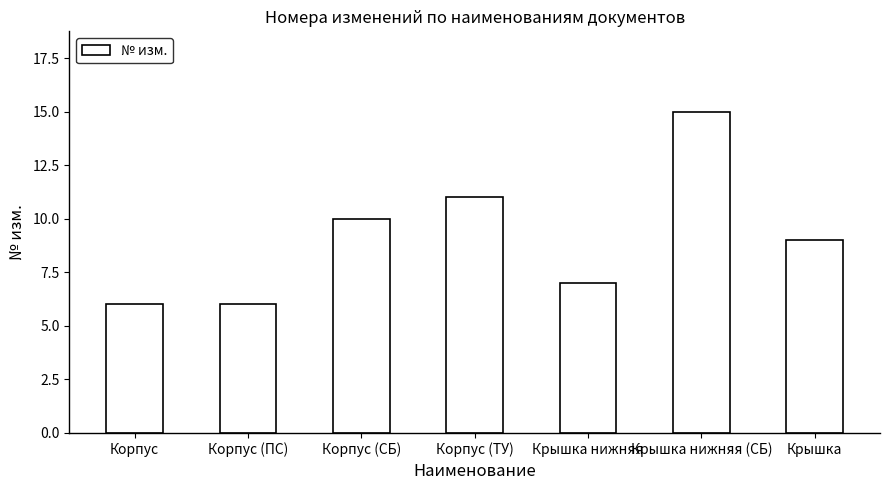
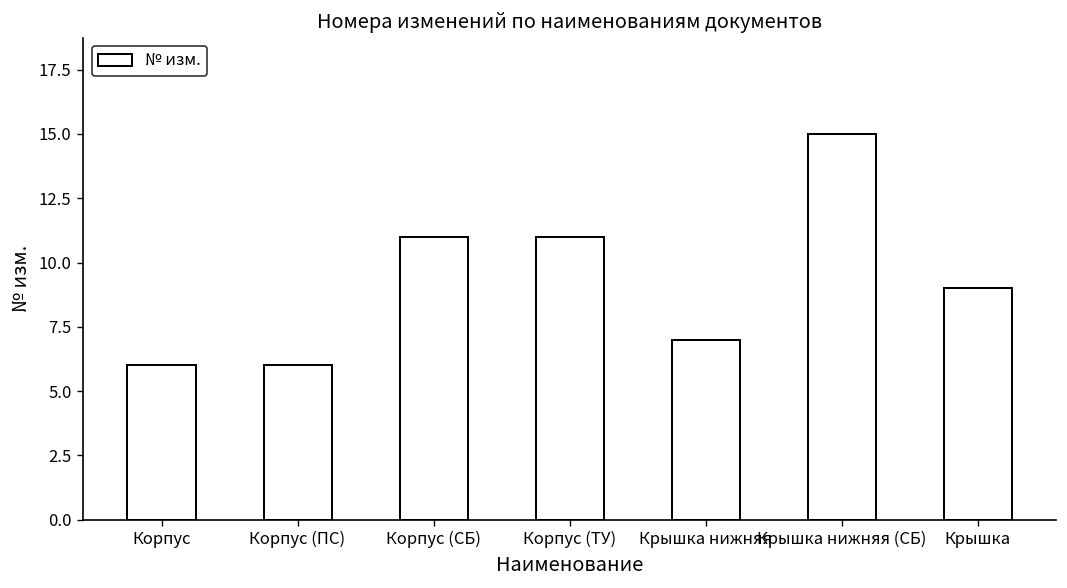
Корпус (СБ): 10 -> 11
